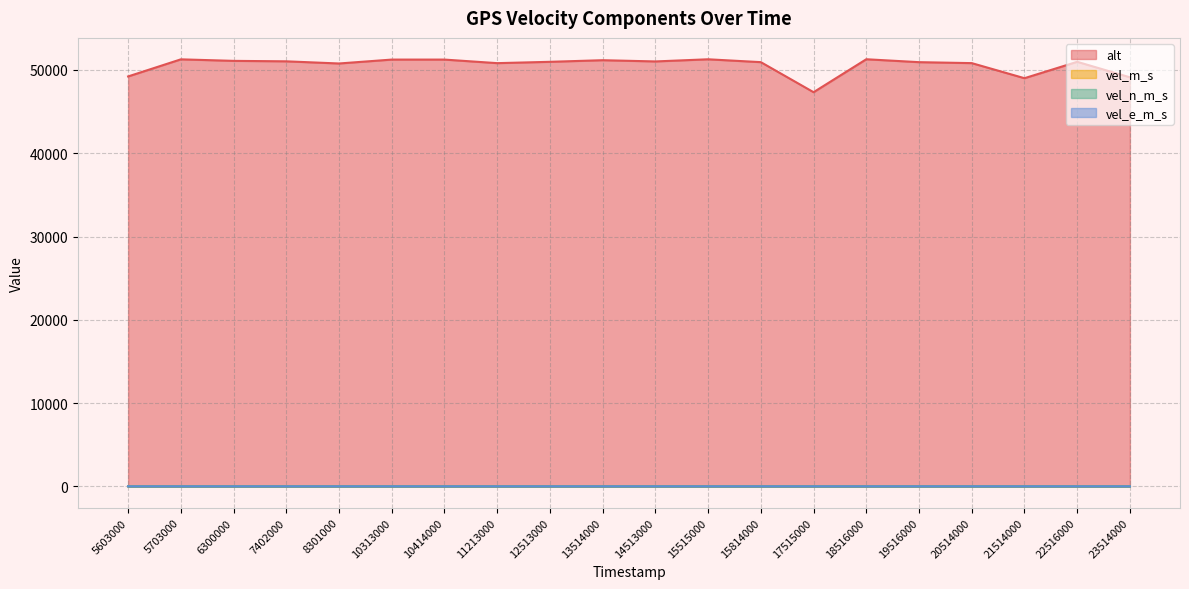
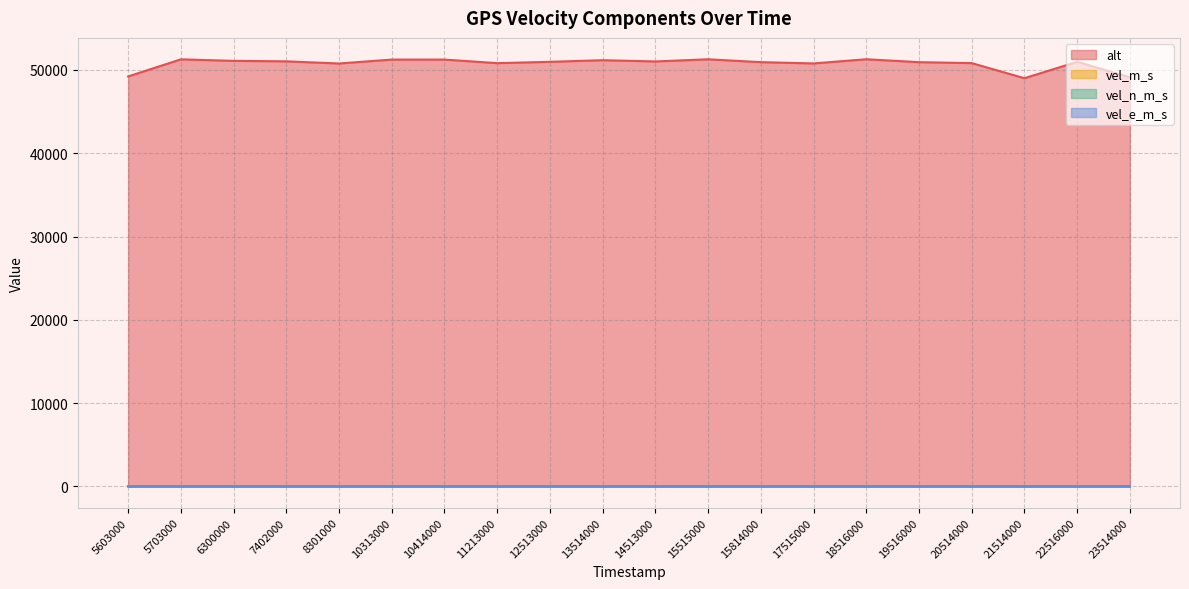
alt, 17515000: 47000 -> 51000
